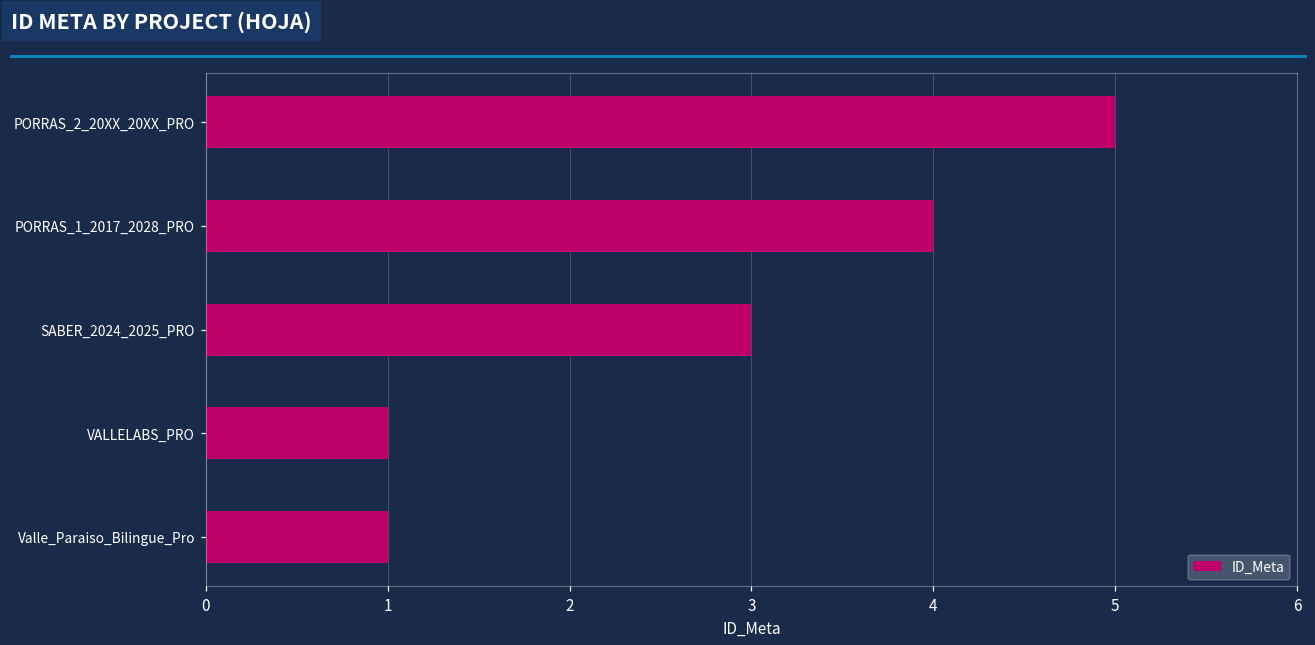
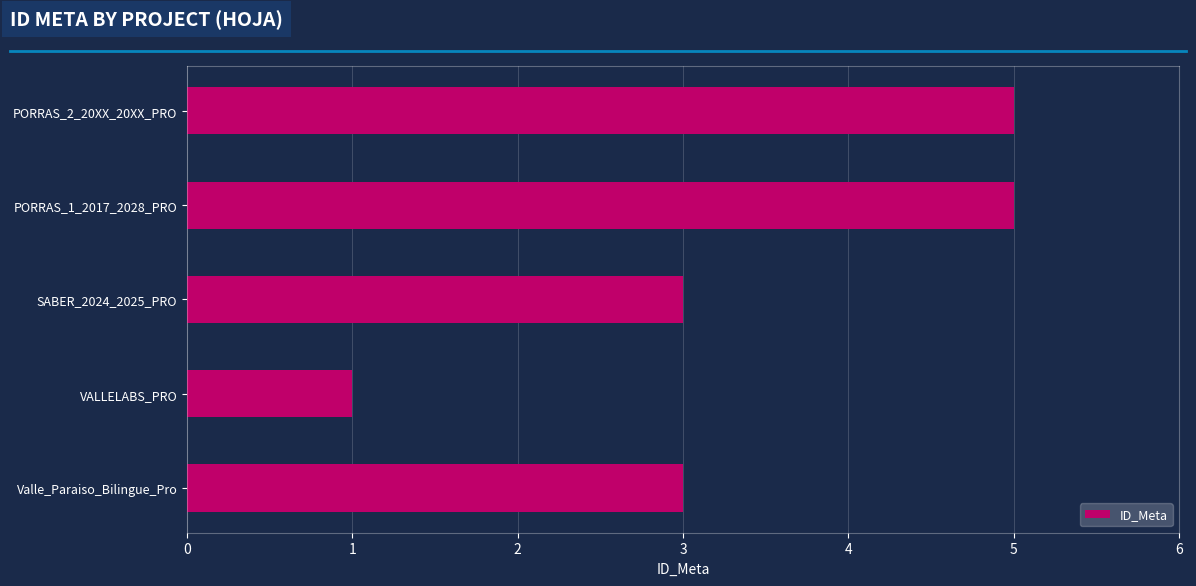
PORRAS_1_2017_2028_PRO: 4 -> 5
Valle_Paraiso_Bilingue_Pro: 1 -> 3
